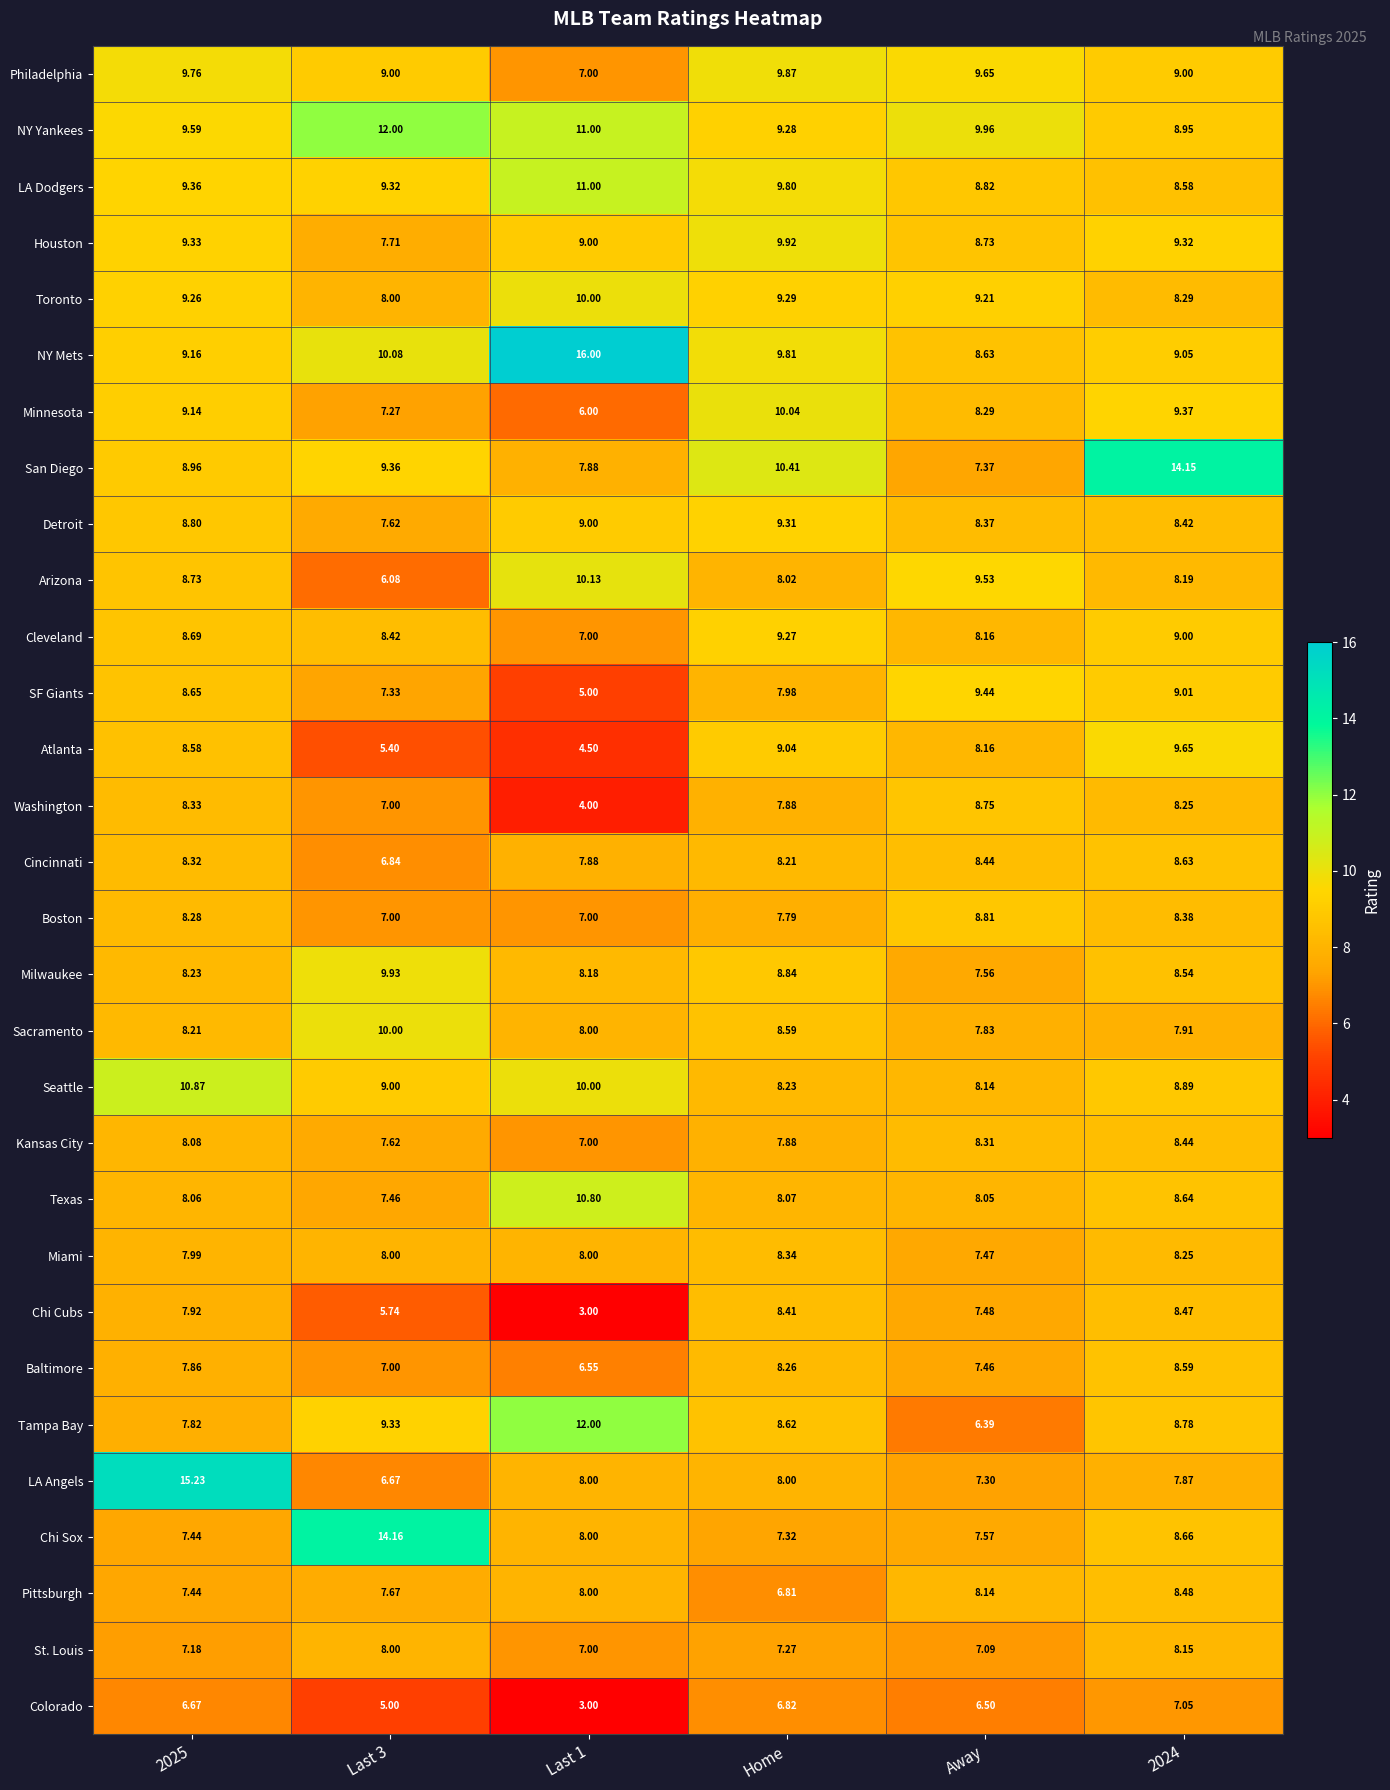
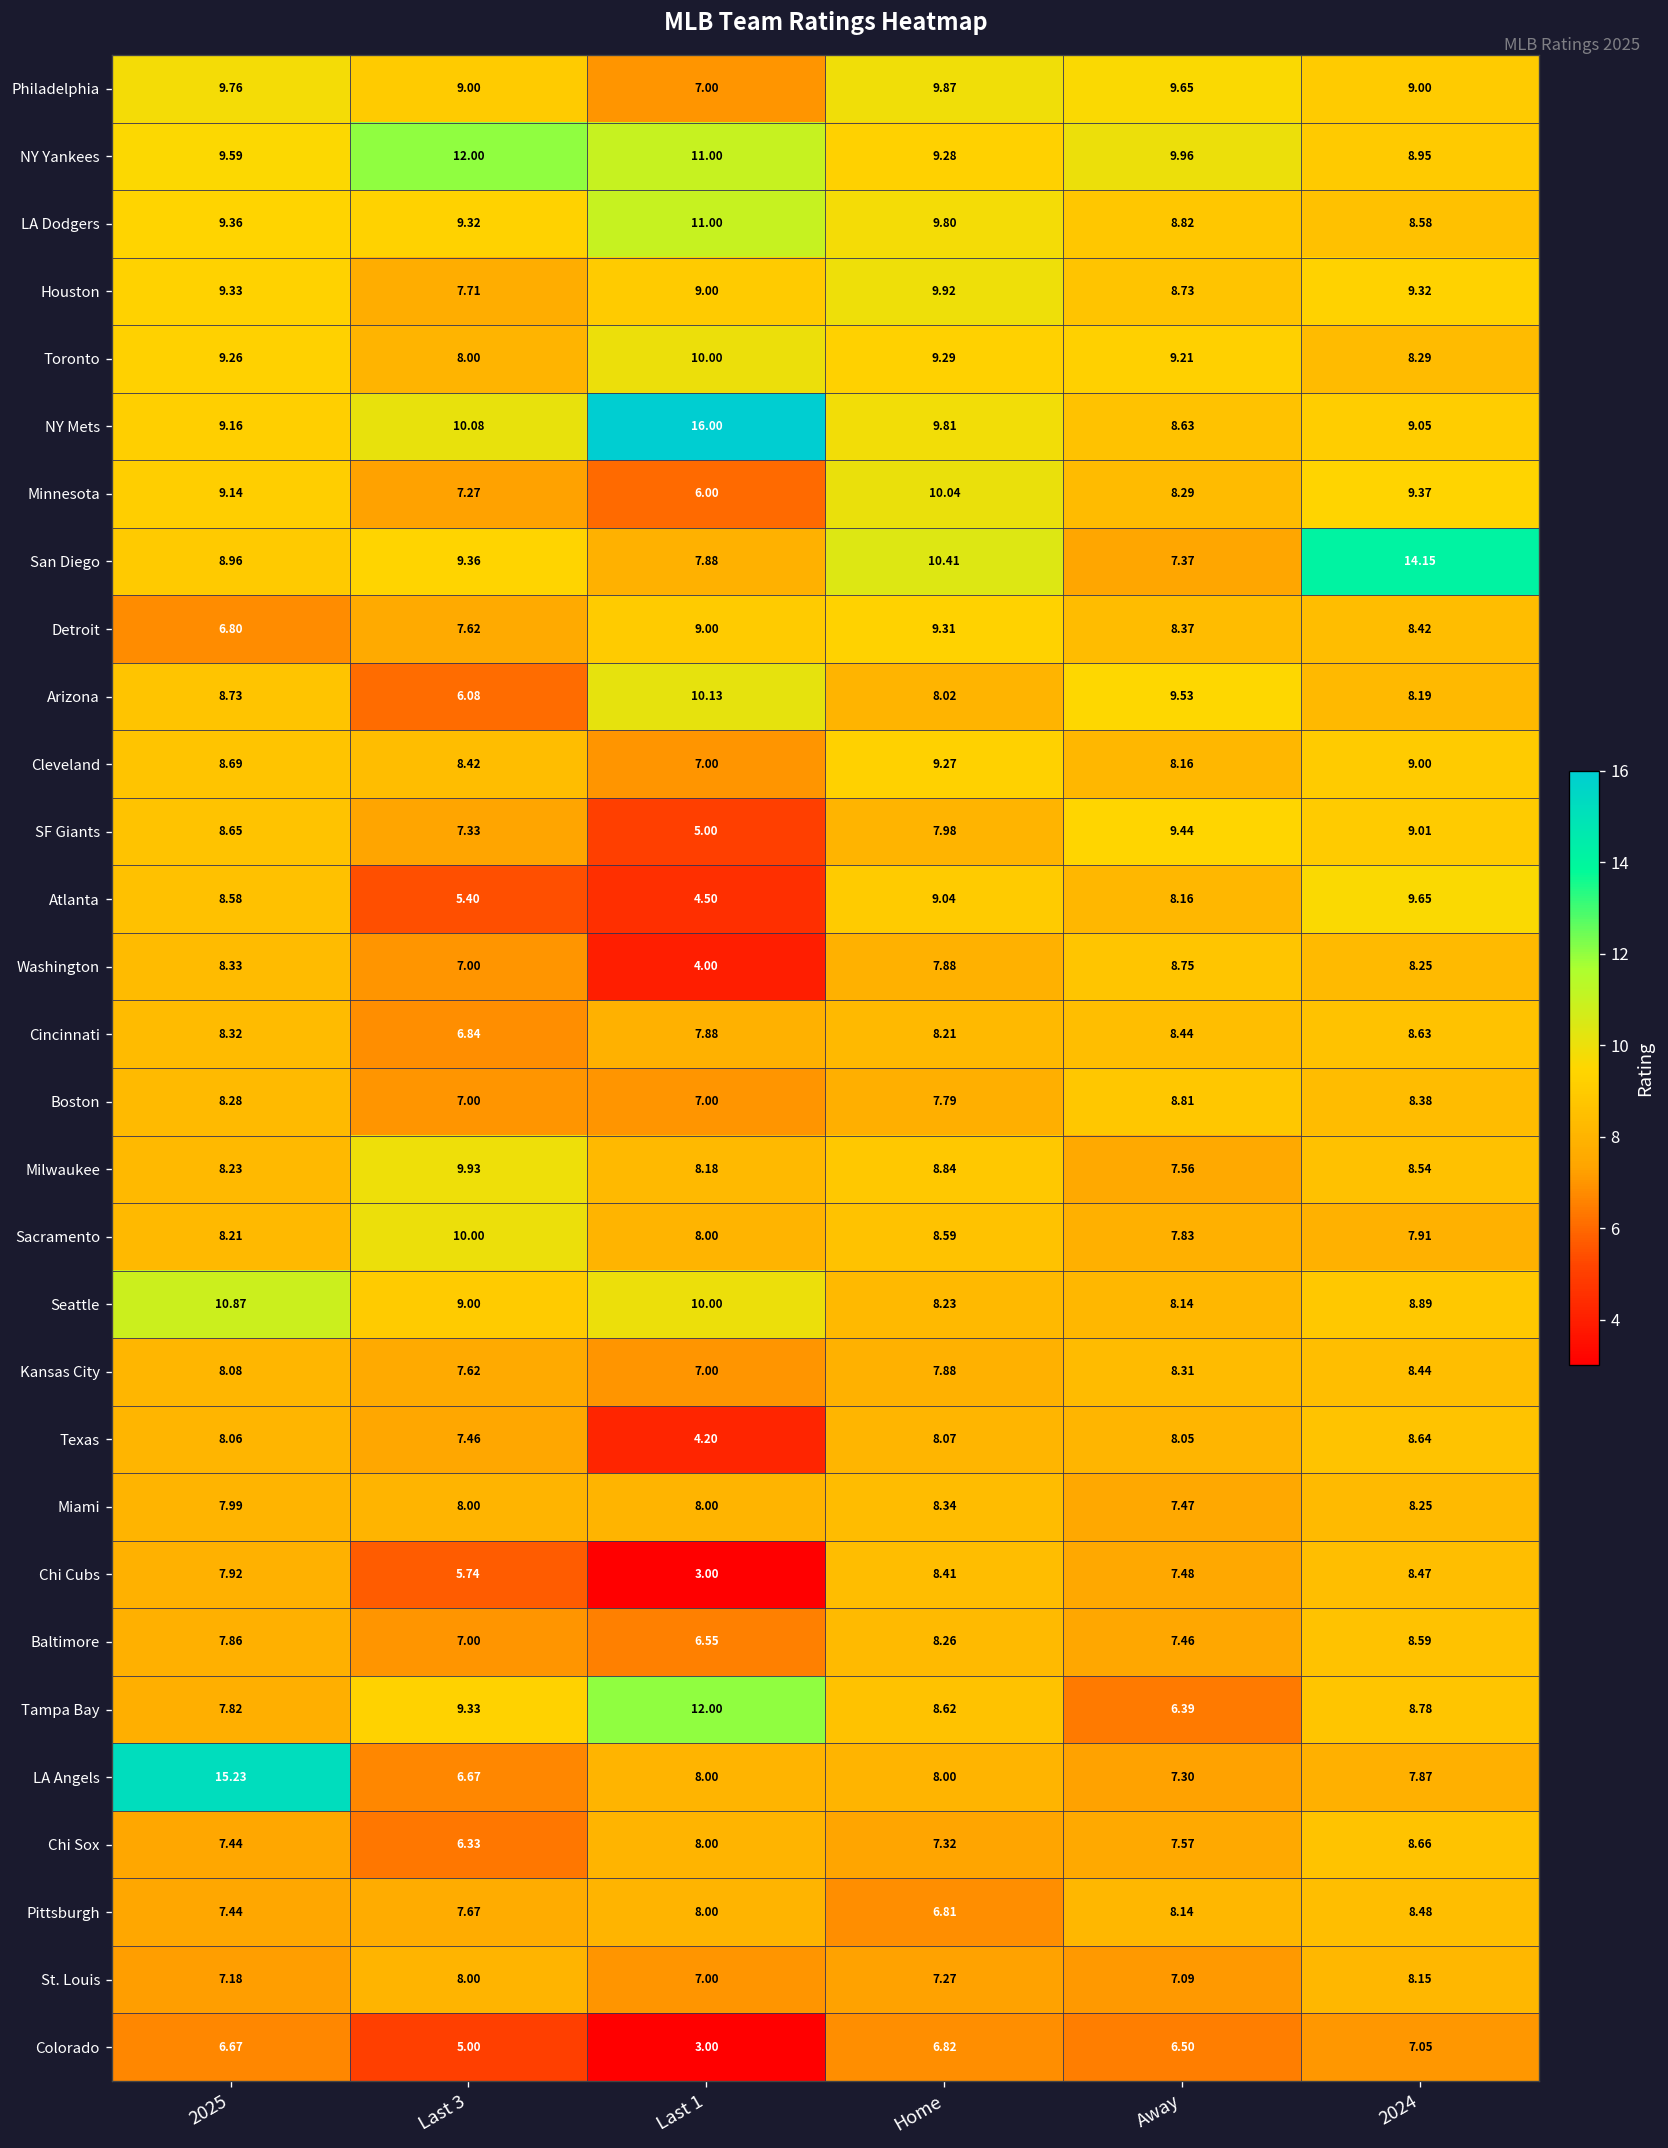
Detroit, 2025: 8.80 -> 6.80
Texas, Last 1: 10.80 -> 4.20
Chi Sox, Last 3: 14.16 -> 6.33
